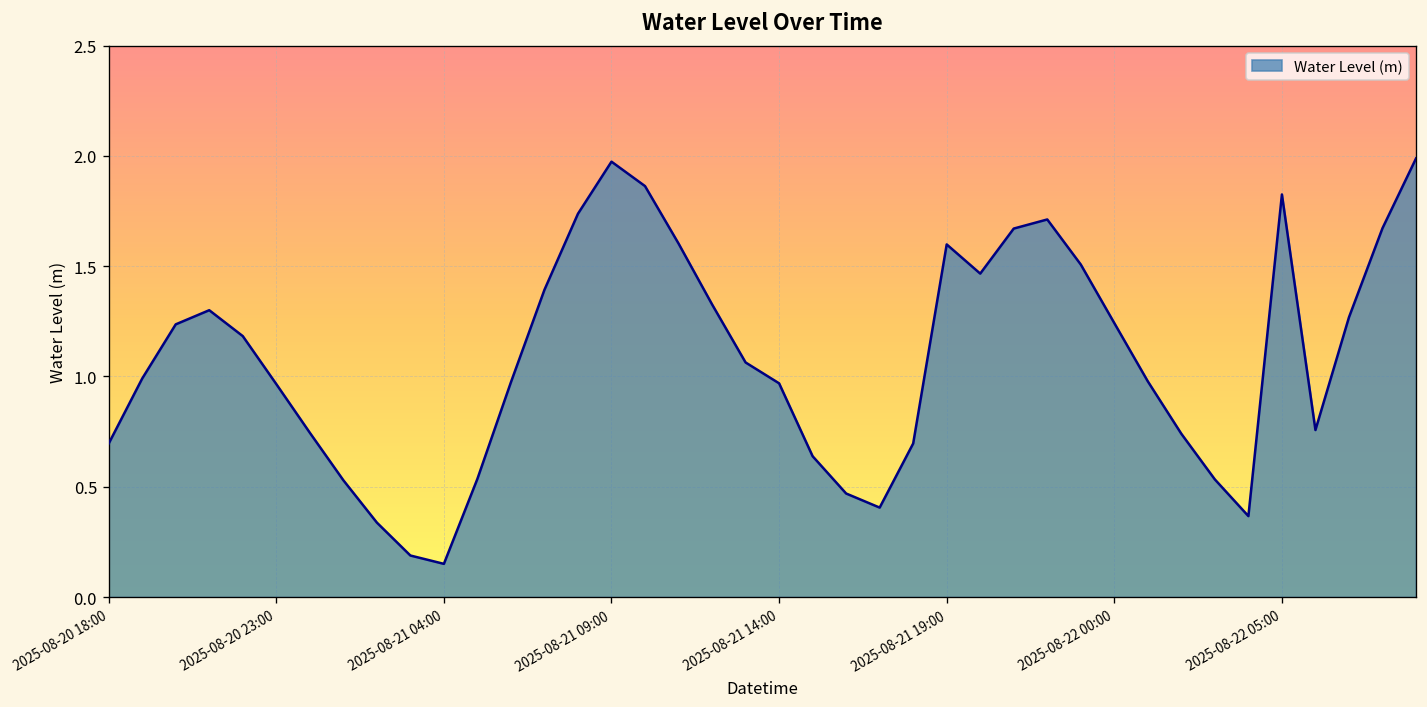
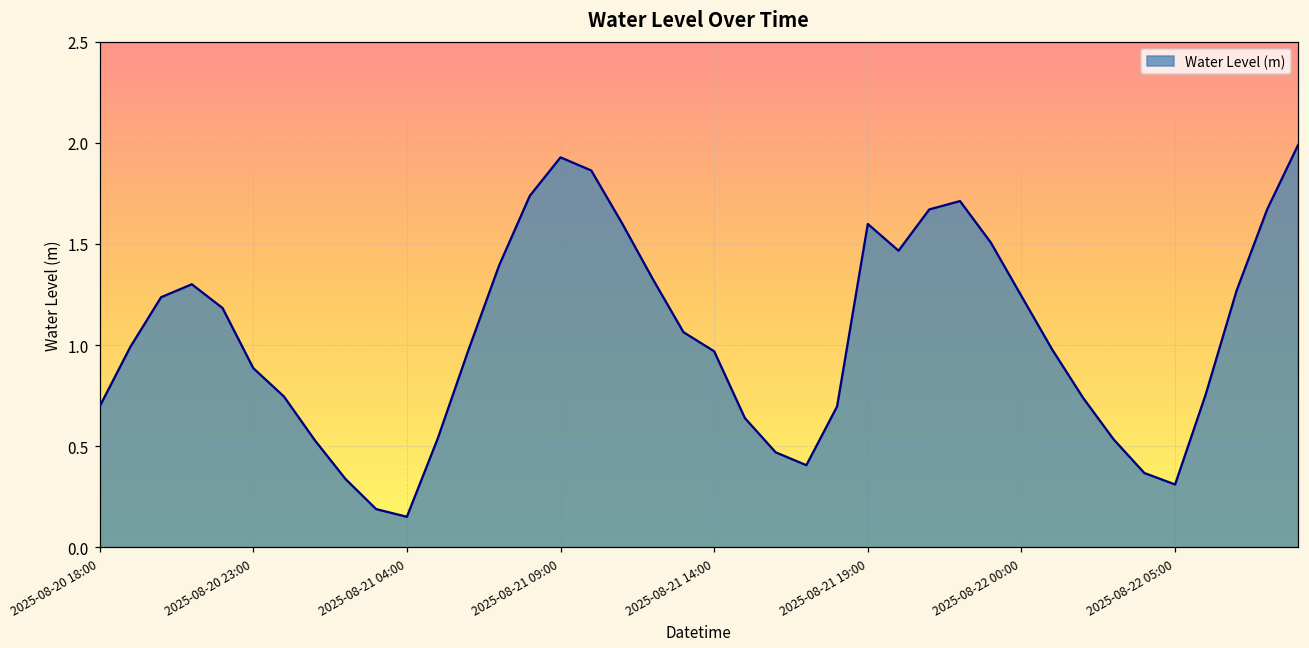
2025-08-20 23:00: 0.97 -> 0.89
2025-08-21 09:00: 1.97 -> 1.93
2025-08-22 05:00: 1.83 -> 0.31
